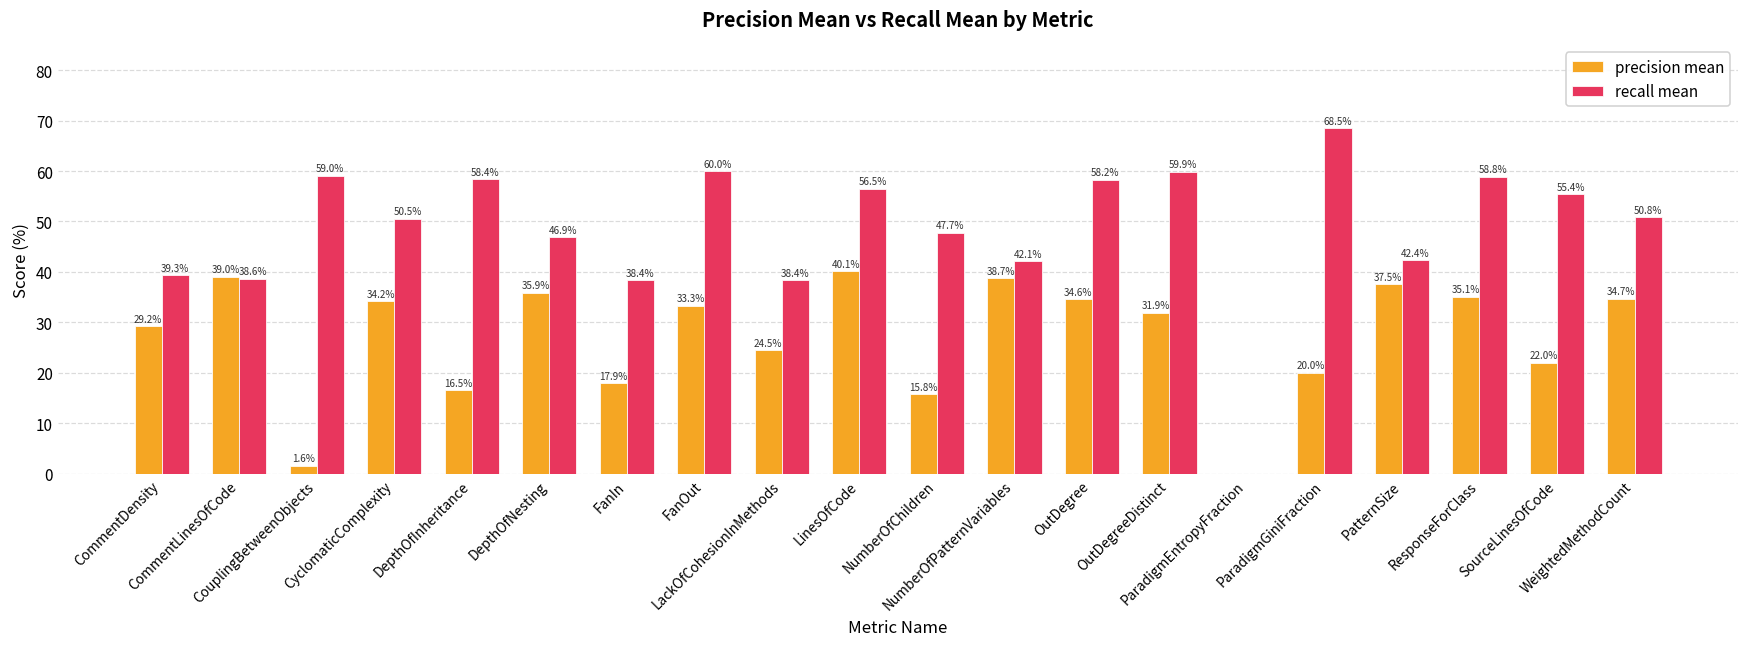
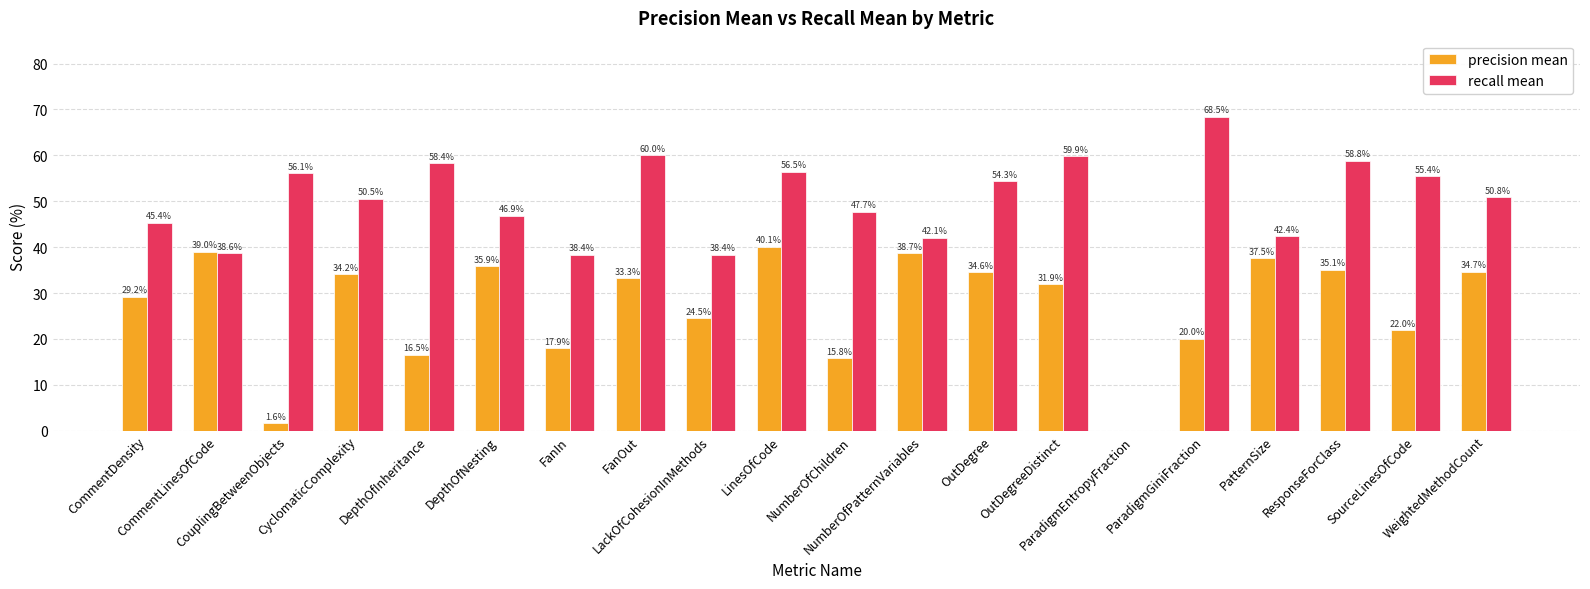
recall mean, CommentDensity: 39.3% -> 45.4%
recall mean, CouplingBetweenObjects: 59.0% -> 56.1%
recall mean, OutDegree: 58.2% -> 54.3%
